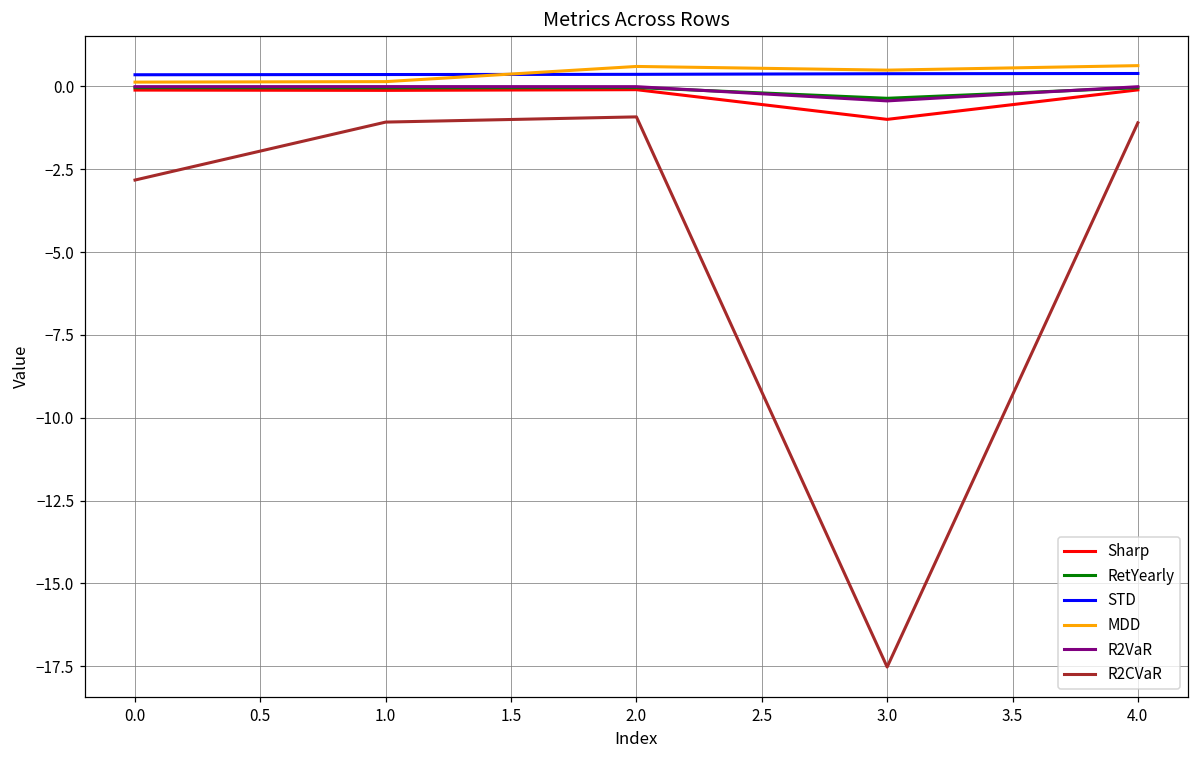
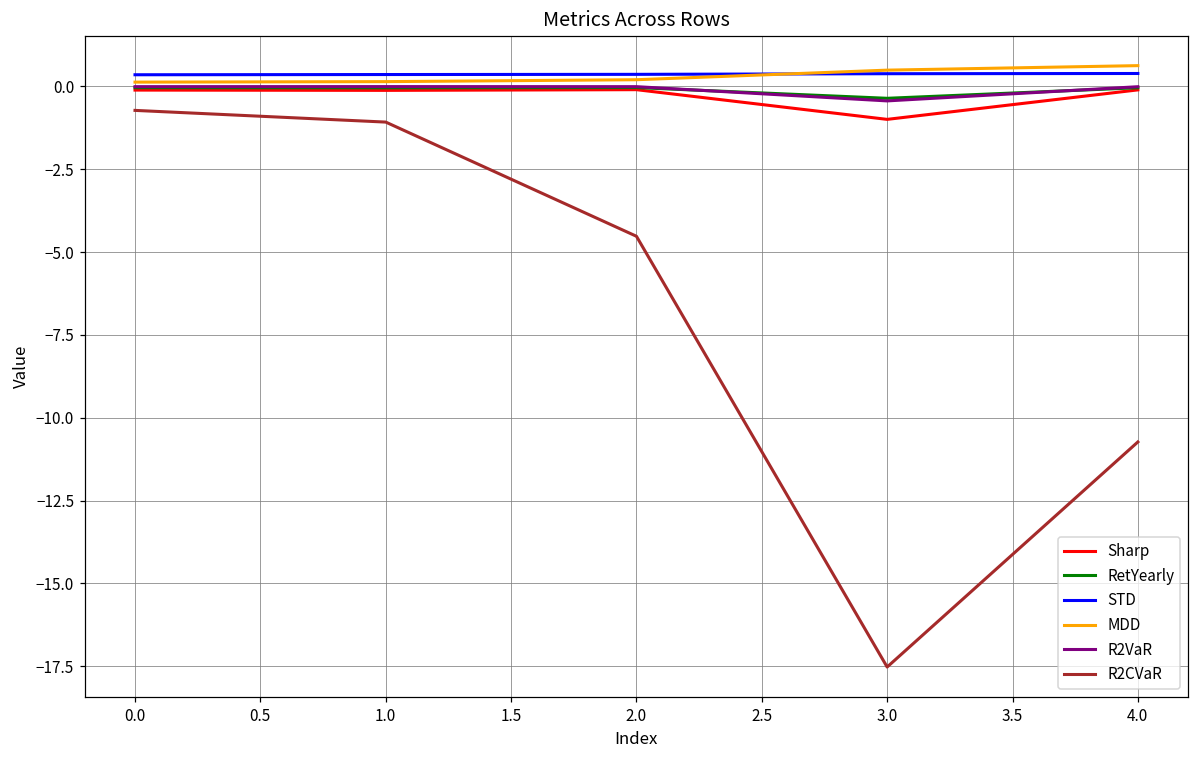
R2CVaR, 0.0: -2.8 -> -0.7
MDD, 2.0: 0.6 -> 0.2
R2CVaR, 2.0: -0.9 -> -4.5
R2CVaR, 4.0: -1.1 -> -10.7
